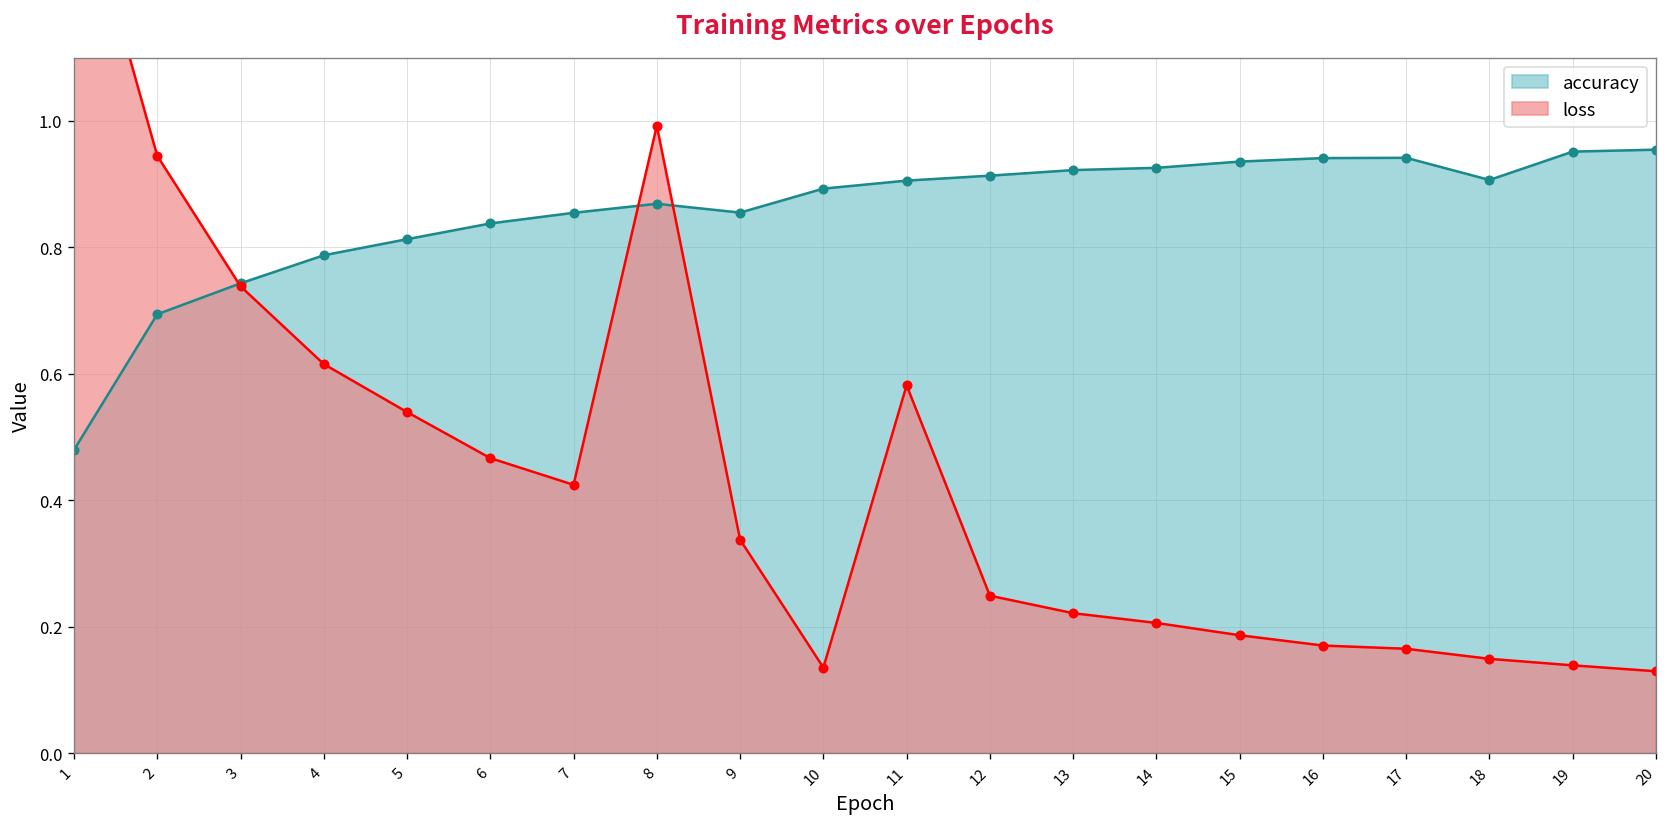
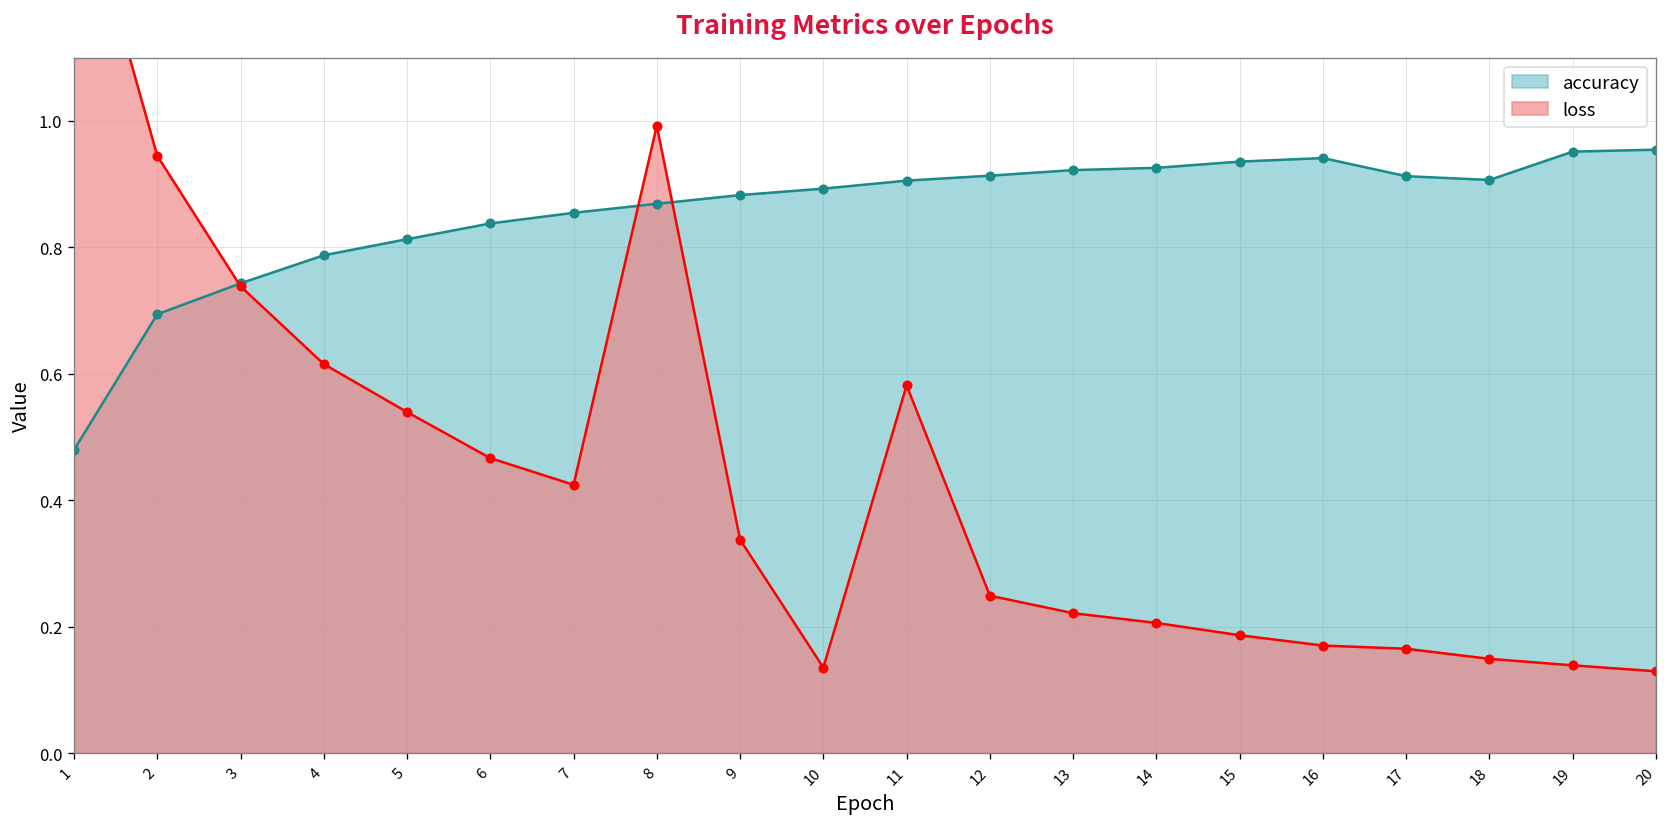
accuracy, 9: 0.85 -> 0.88
accuracy, 17: 0.94 -> 0.91
